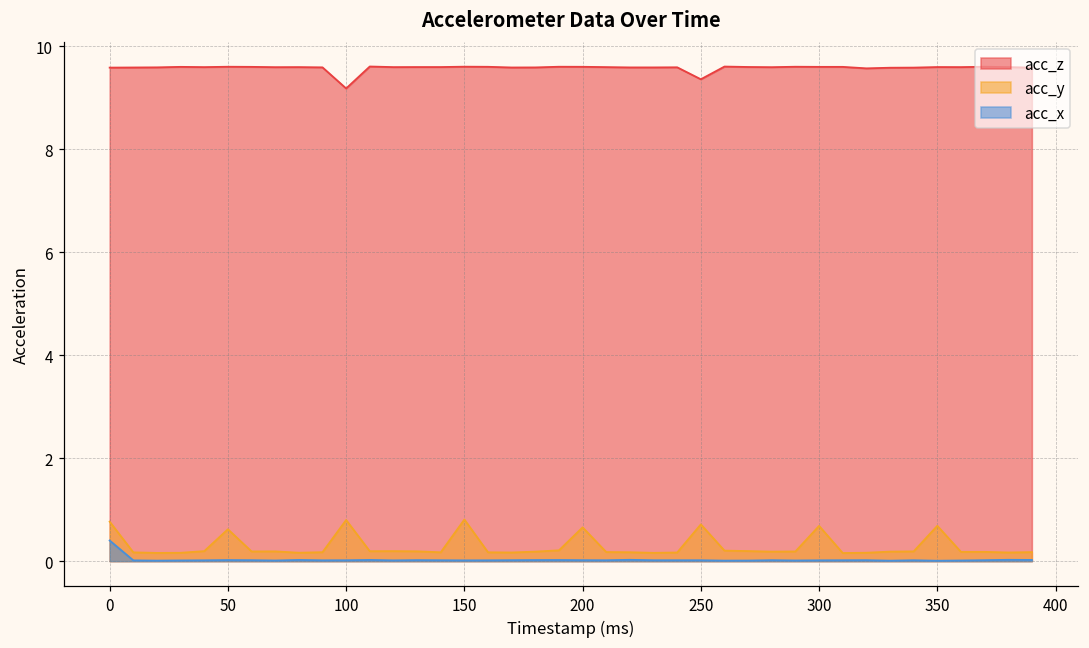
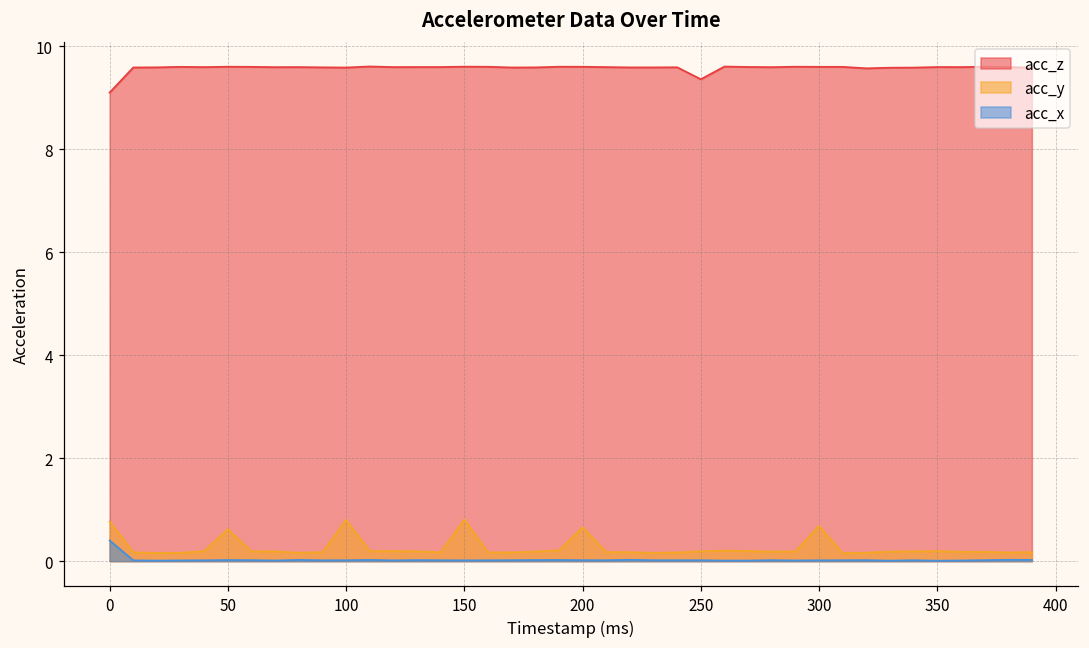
acc_z, 0: 9.6 -> 9.1
acc_z, 100: 9.2 -> 9.6
acc_y, 250: 0.7 -> 0.2
acc_y, 350: 0.7 -> 0.2
